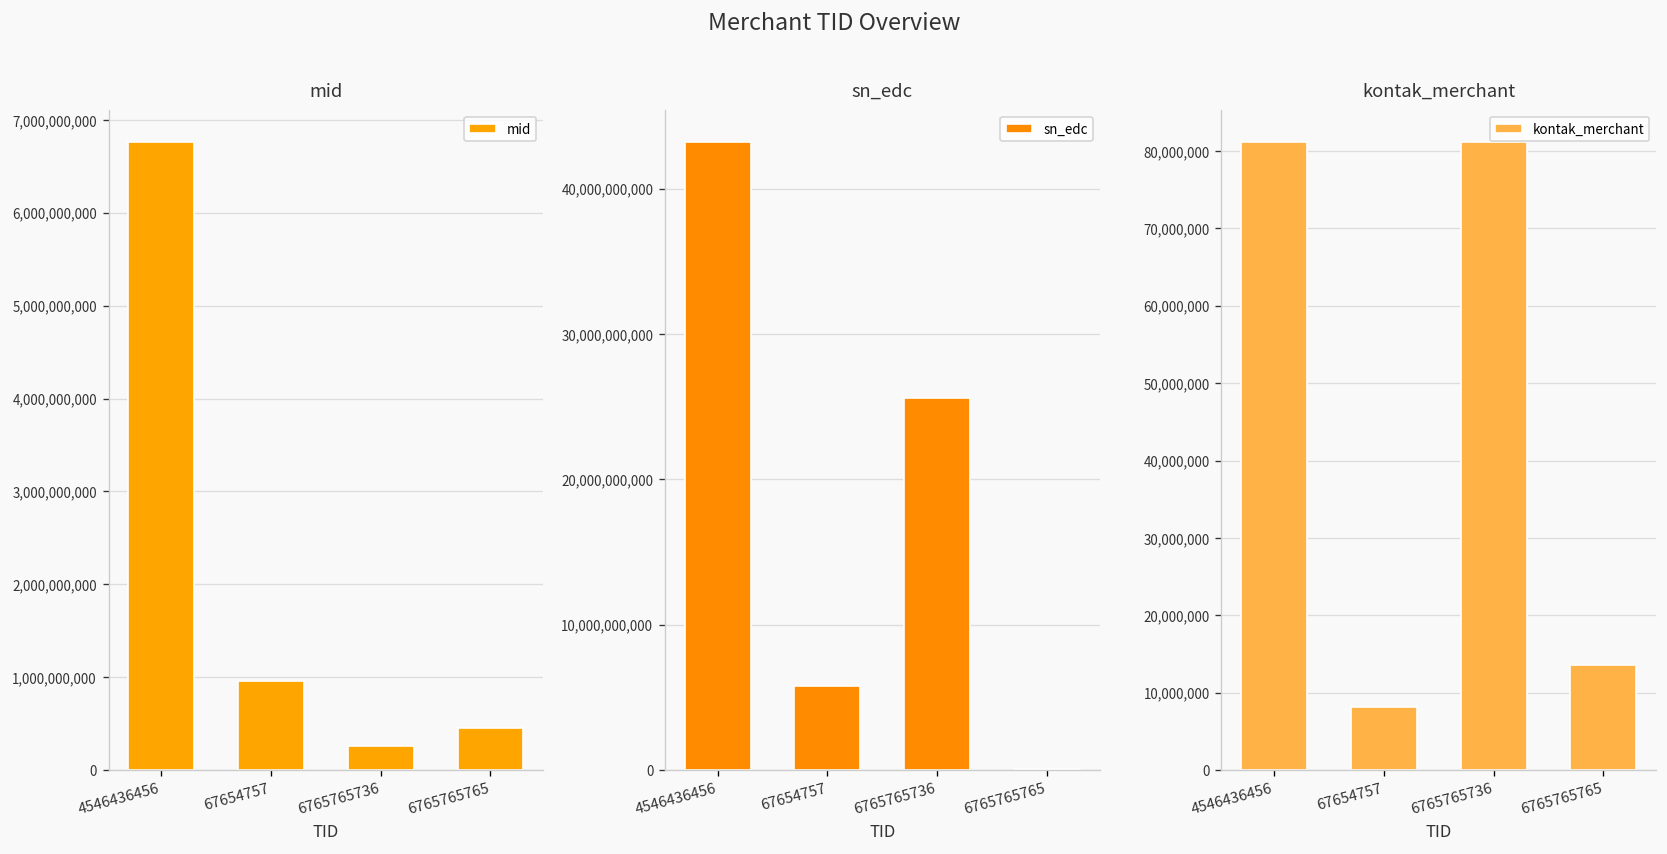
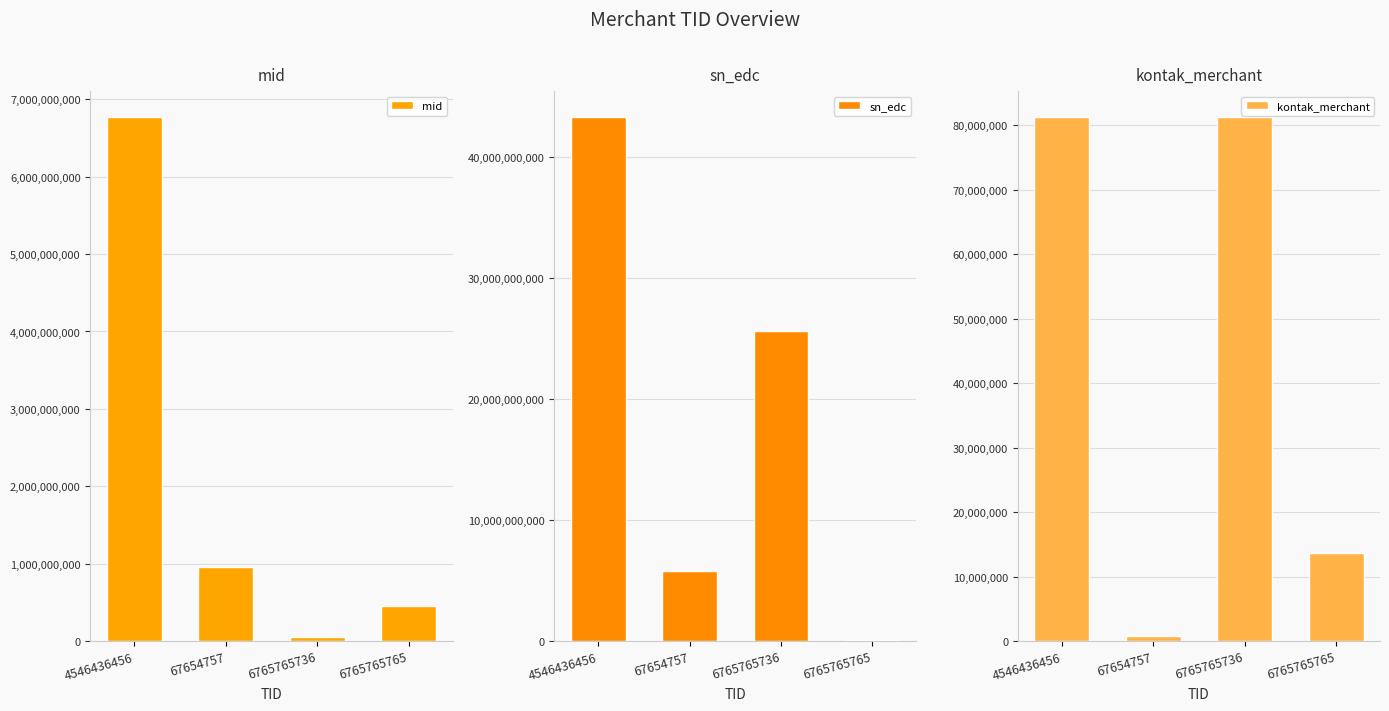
mid, 6765765736: 300,000,000 -> 100,000,000
kontak_merchant, 67654757: 8,000,000 -> 1,000,000
